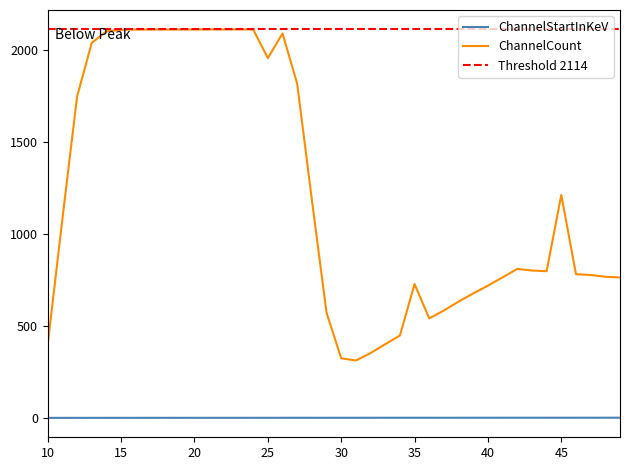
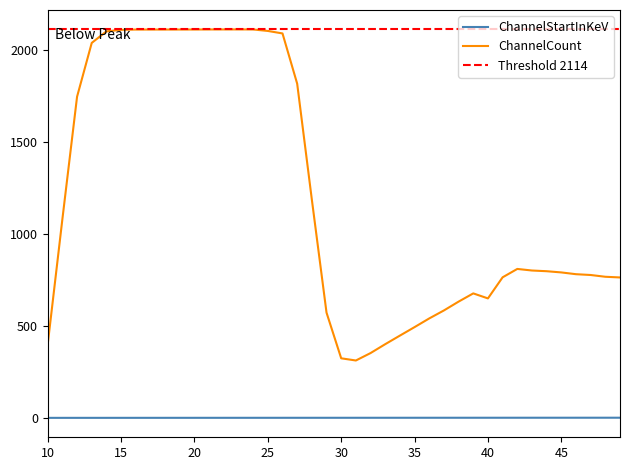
ChannelCount, 25: 1960 -> 2110
ChannelCount, 35: 730 -> 490
ChannelCount, 40: 720 -> 650
ChannelCount, 45: 1210 -> 790
